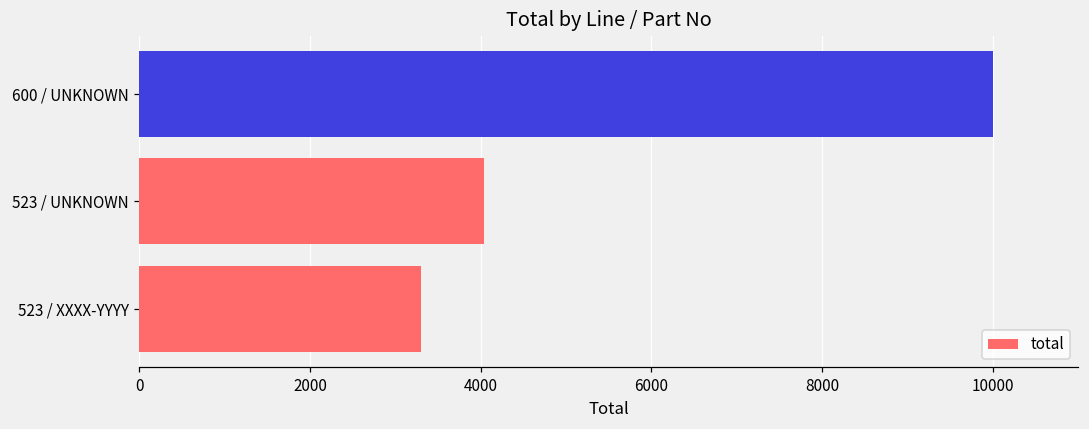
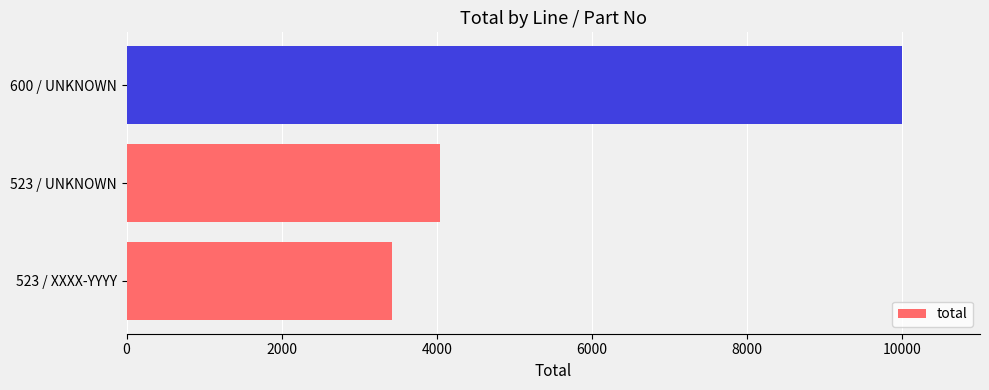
523 / XXXX-YYYY: 3300 -> 3400
